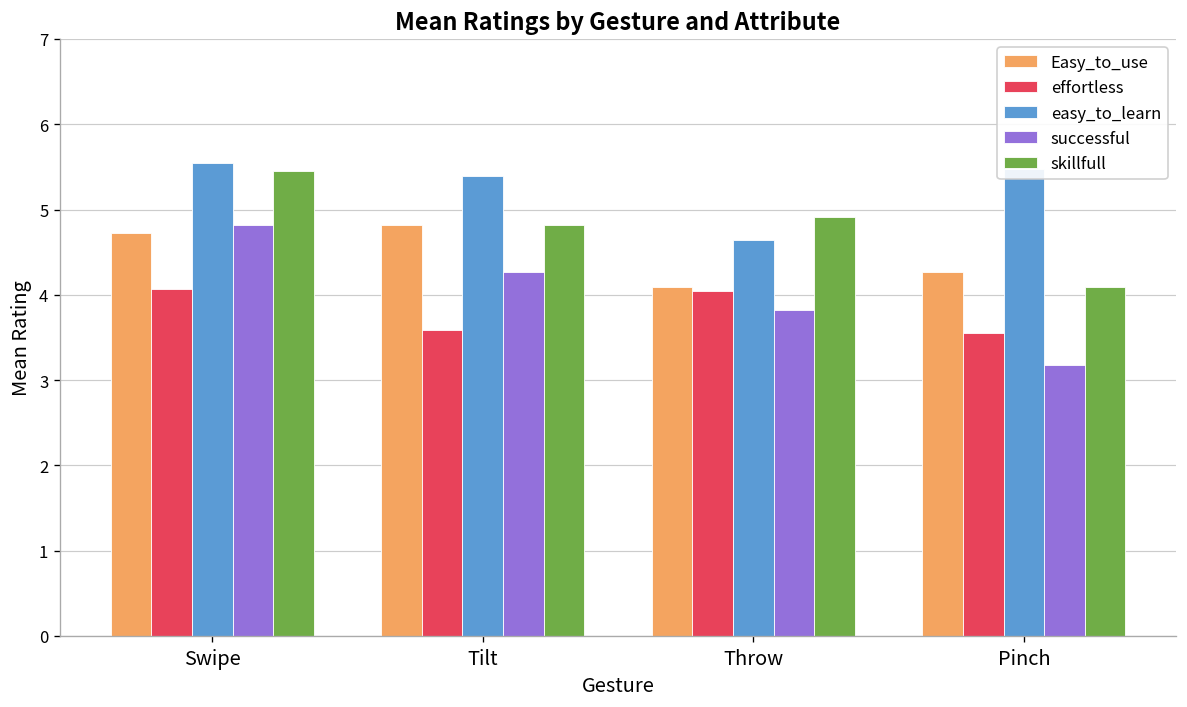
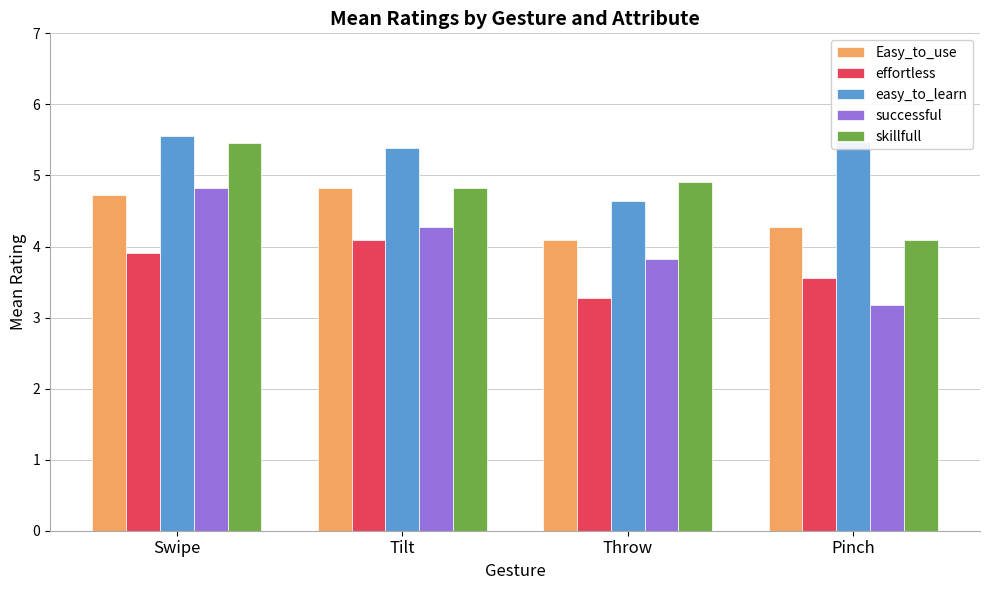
effortless, Swipe: 4.1 -> 3.9
effortless, Tilt: 3.6 -> 4.1
effortless, Throw: 4.0 -> 3.3
